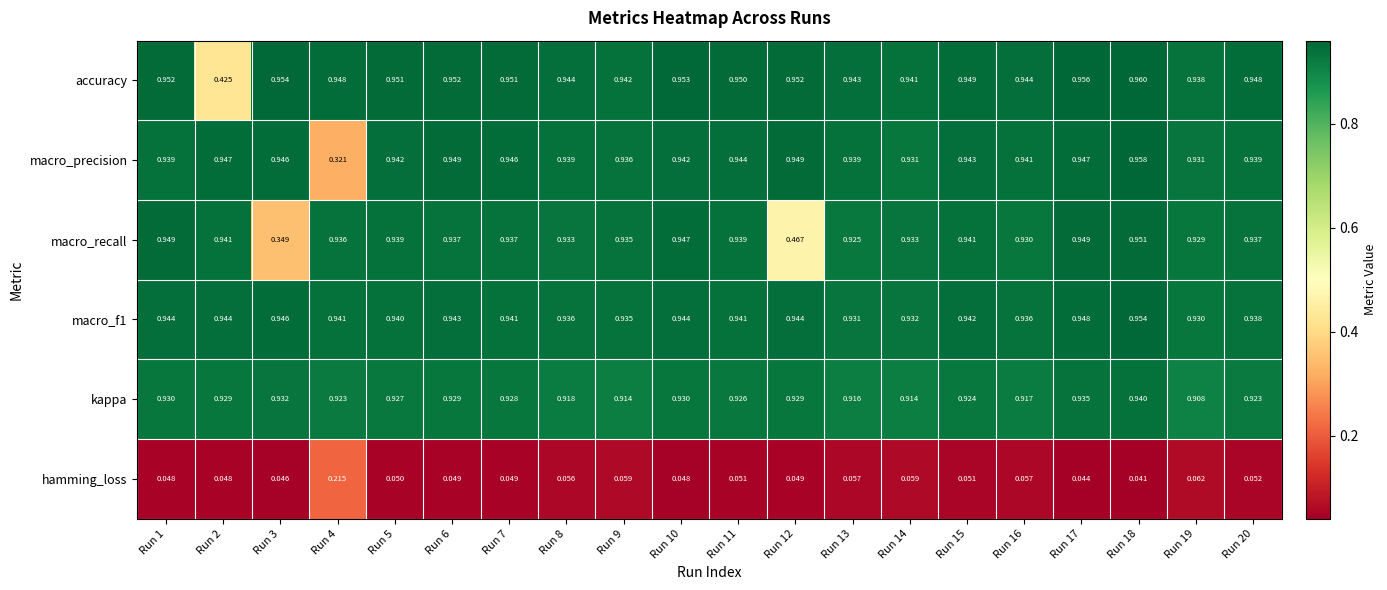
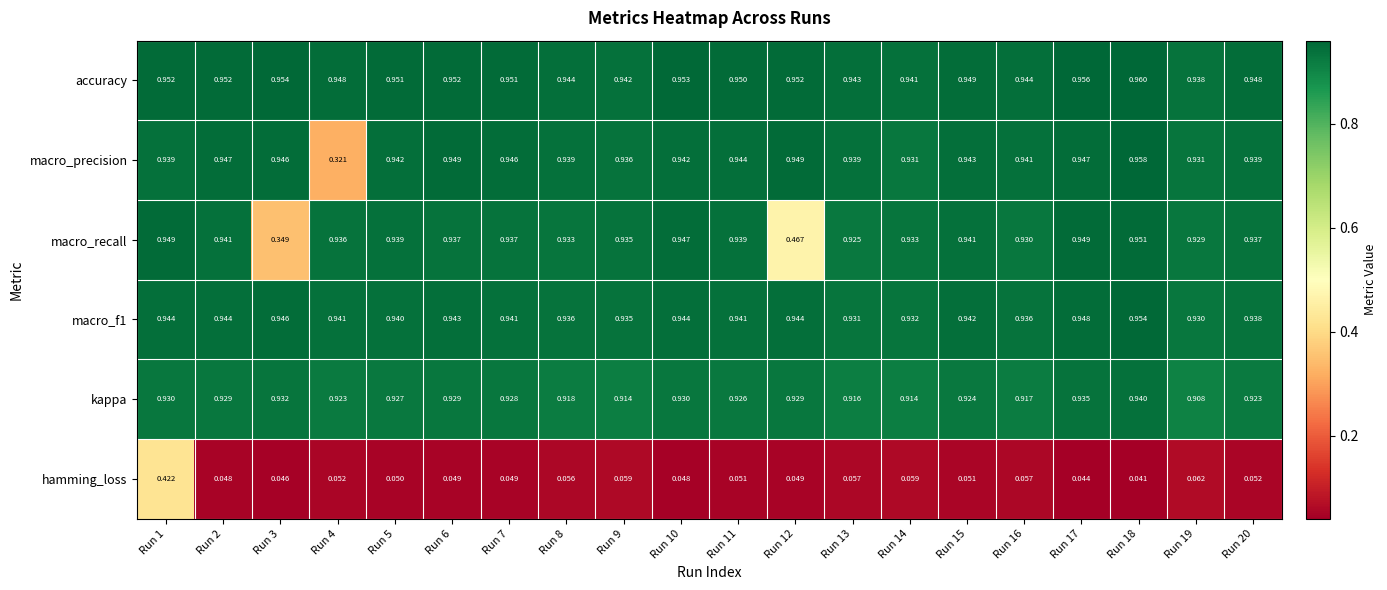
accuracy, Run 2: 0.425 -> 0.952
hamming_loss, Run 1: 0.048 -> 0.422
hamming_loss, Run 4: 0.215 -> 0.052
